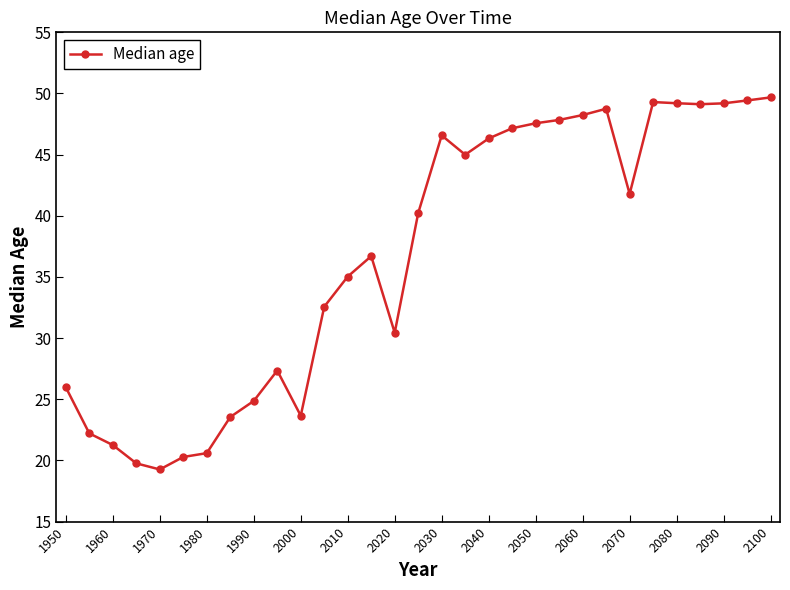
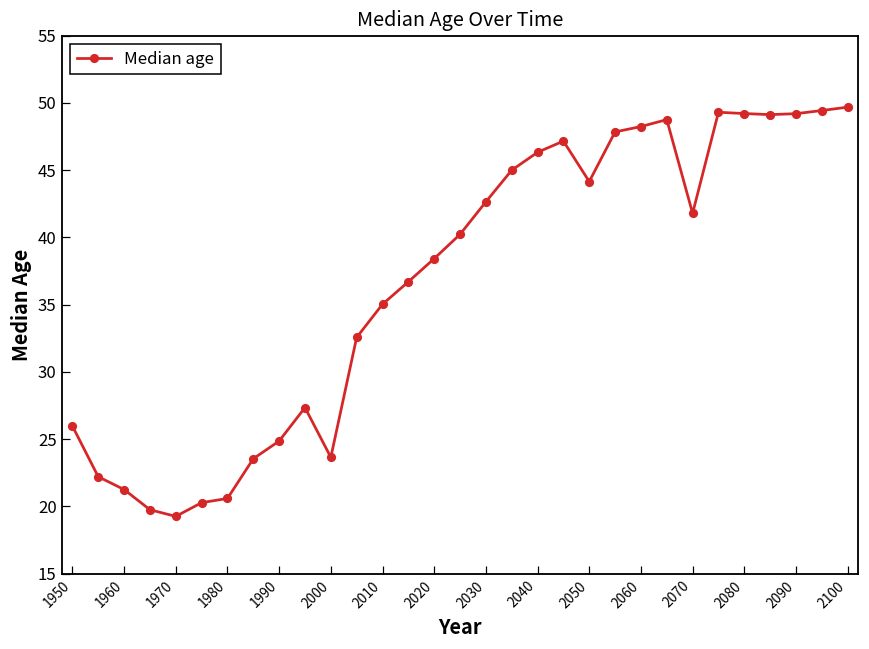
2020: 30.4 -> 38.4
2030: 46.6 -> 42.6
2050: 47.6 -> 44.1
